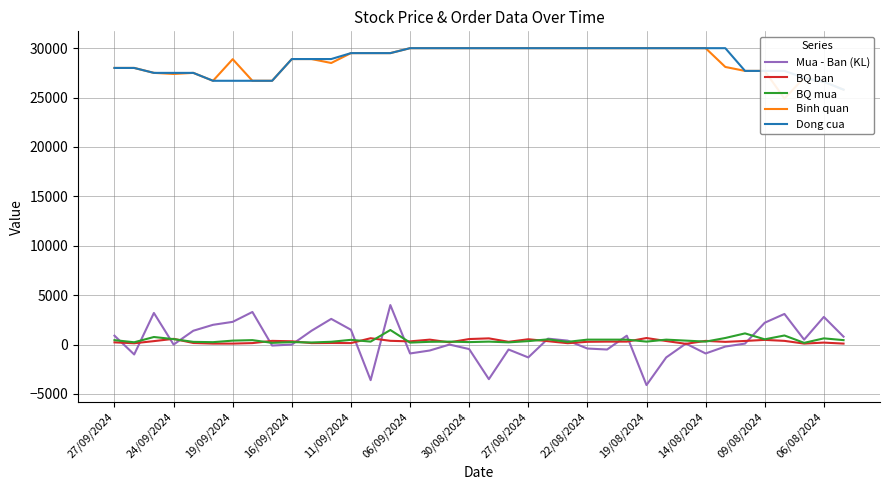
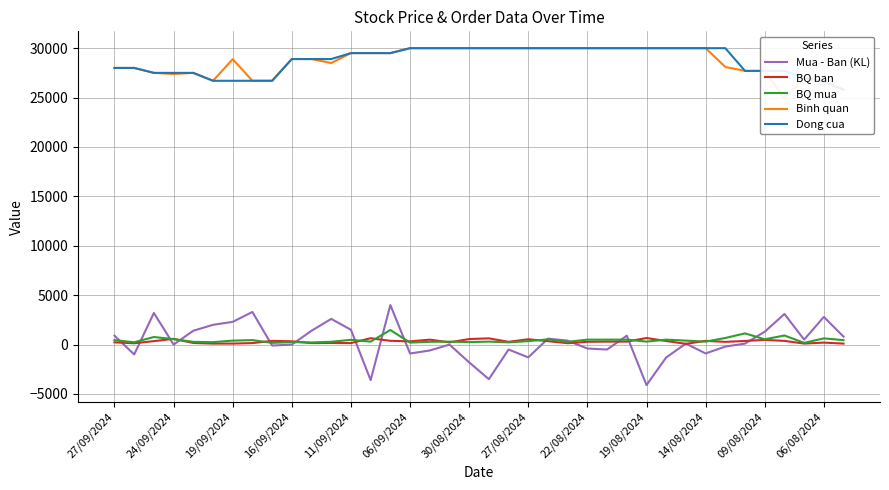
Mua - Ban (KL), 30/08/2024: 0 -> -2000
Mua - Ban (KL), 09/08/2024: 2000 -> 1000
